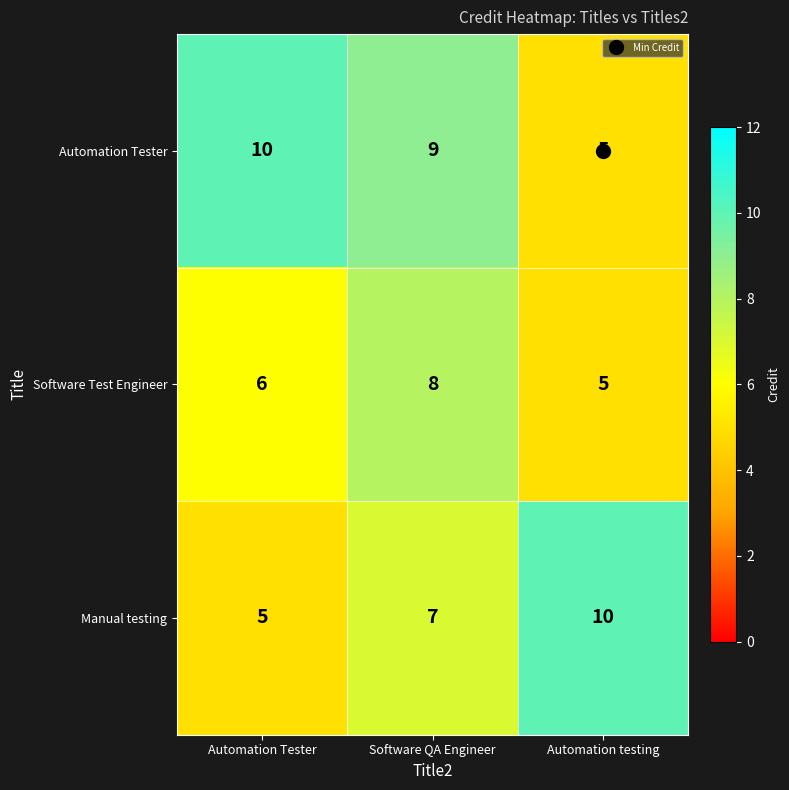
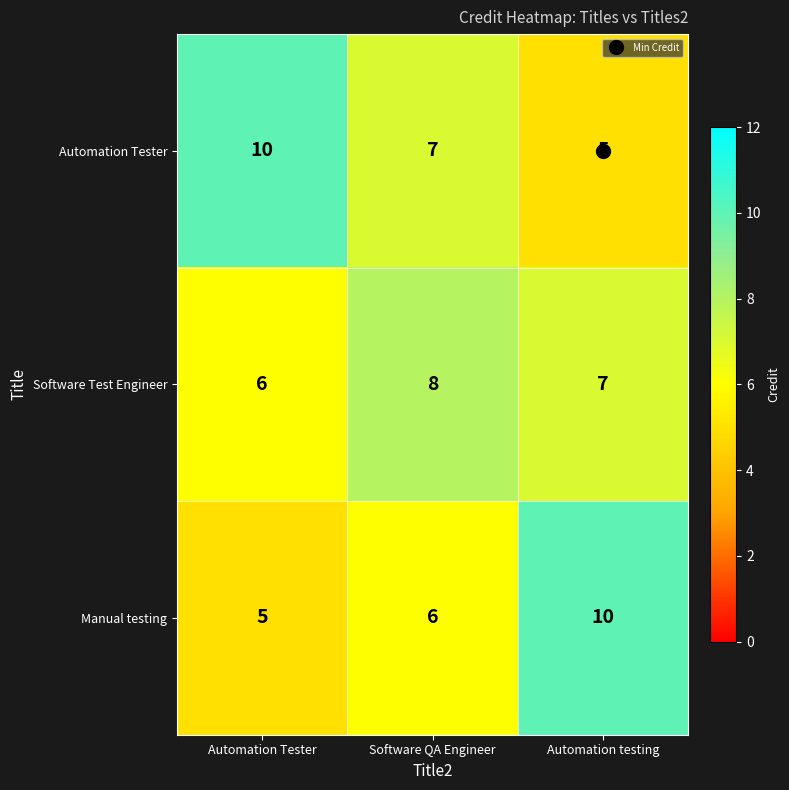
Automation Tester, Software QA Engineer: 9 -> 7
Software Test Engineer, Automation testing: 5 -> 7
Manual testing, Software QA Engineer: 7 -> 6
